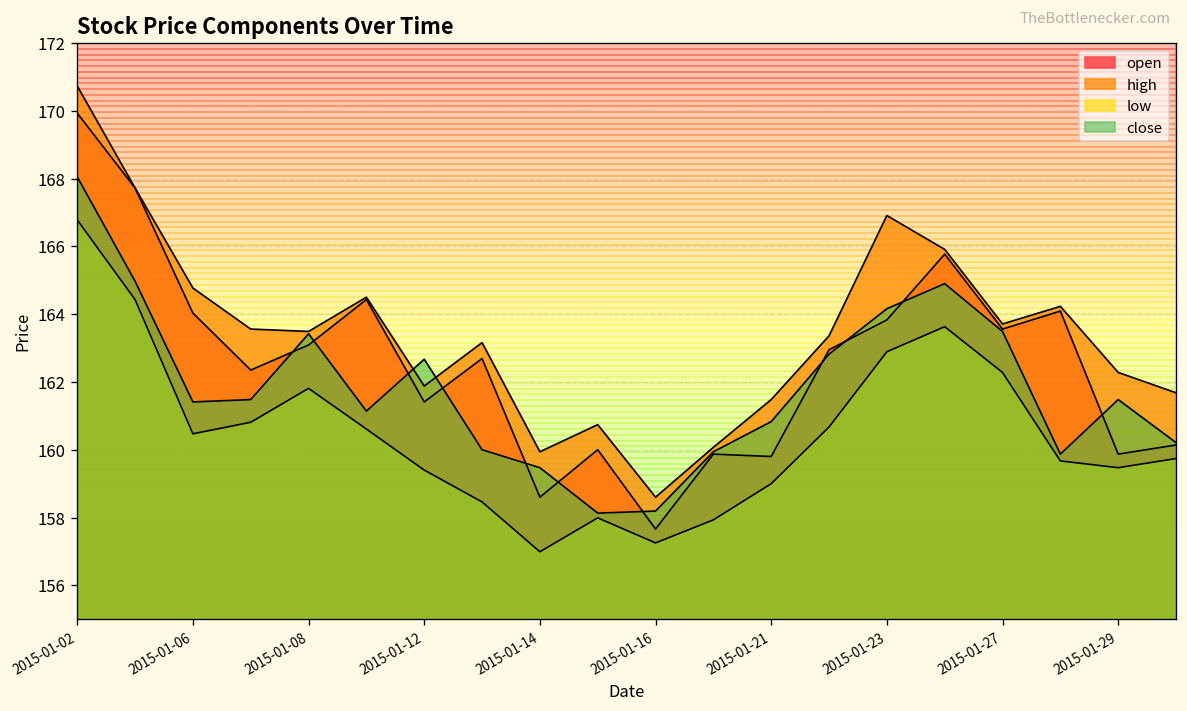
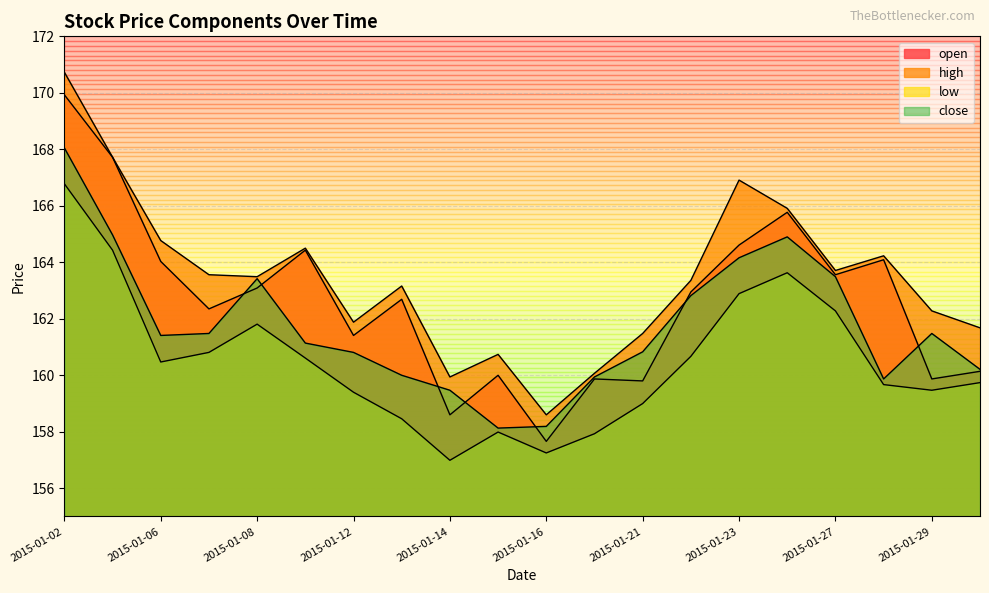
close, 2015-01-12: 162.7 -> 160.8
open, 2015-01-23: 163.8 -> 164.6
